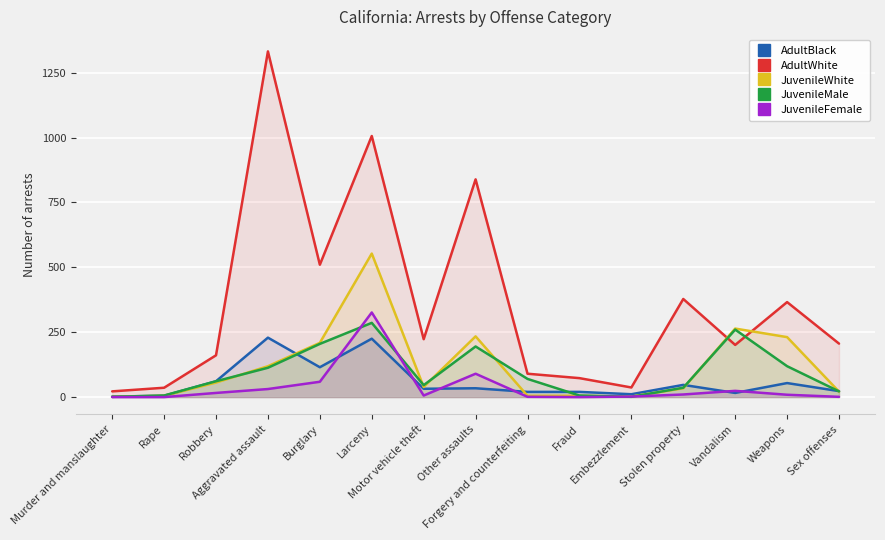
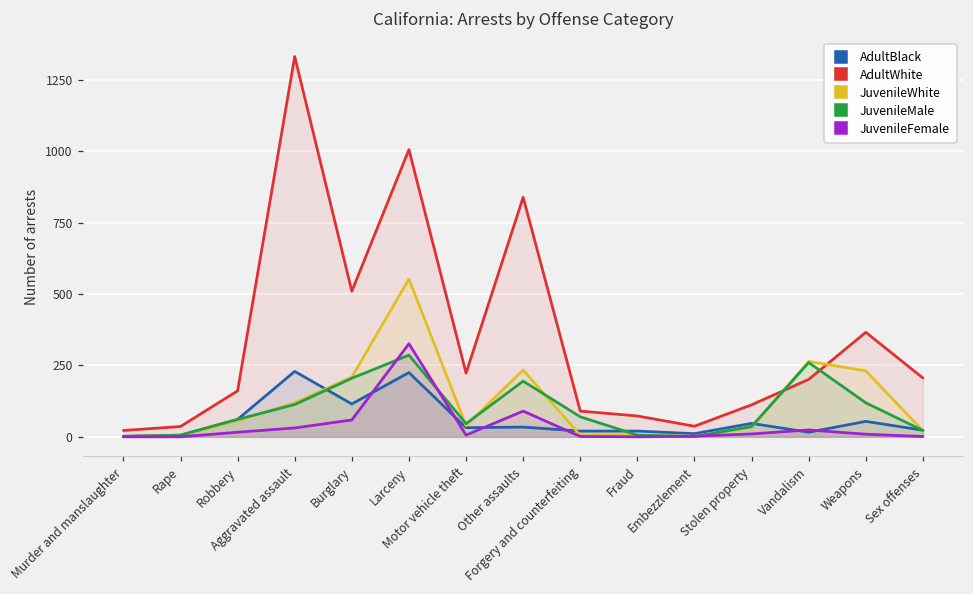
AdultWhite, Stolen property: 380 -> 110
